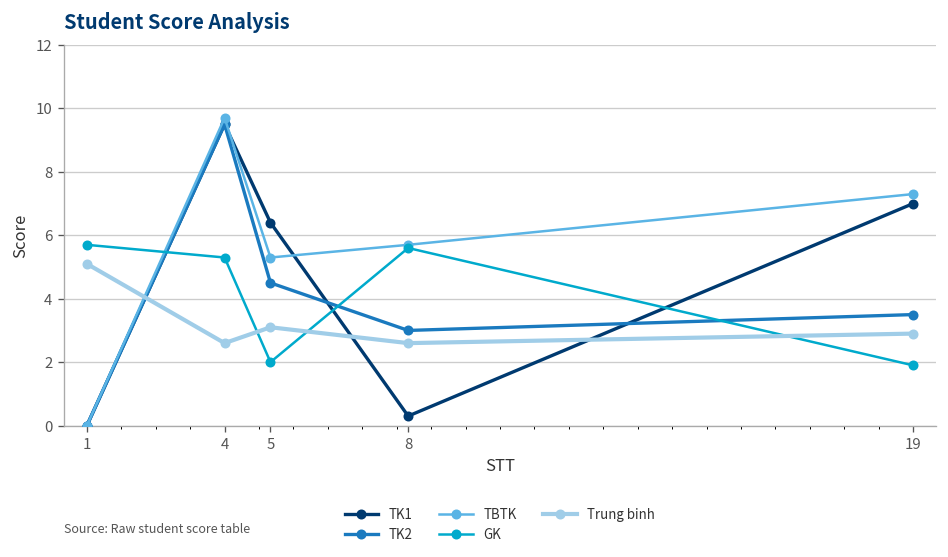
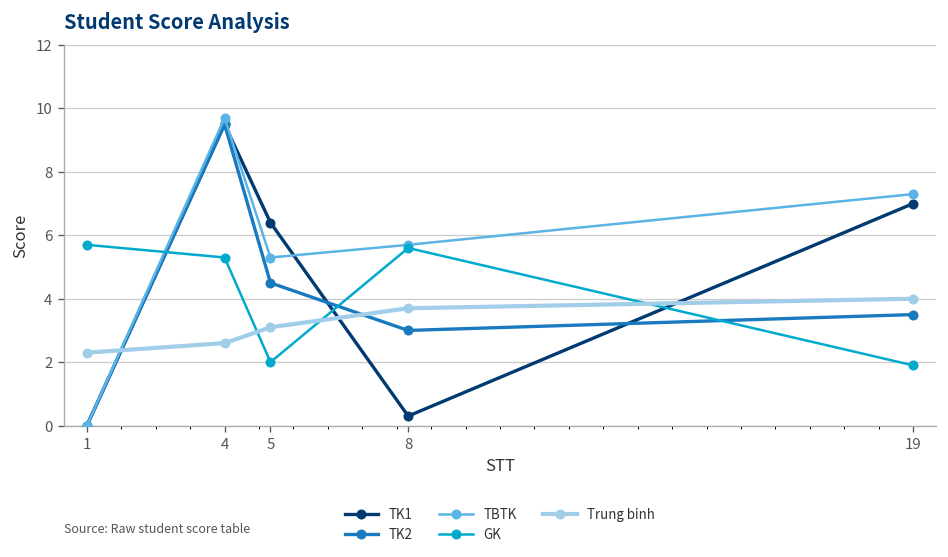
Trung binh, 1: 5.1 -> 2.3
Trung binh, 8: 2.6 -> 3.7
Trung binh, 19: 2.9 -> 4.0
